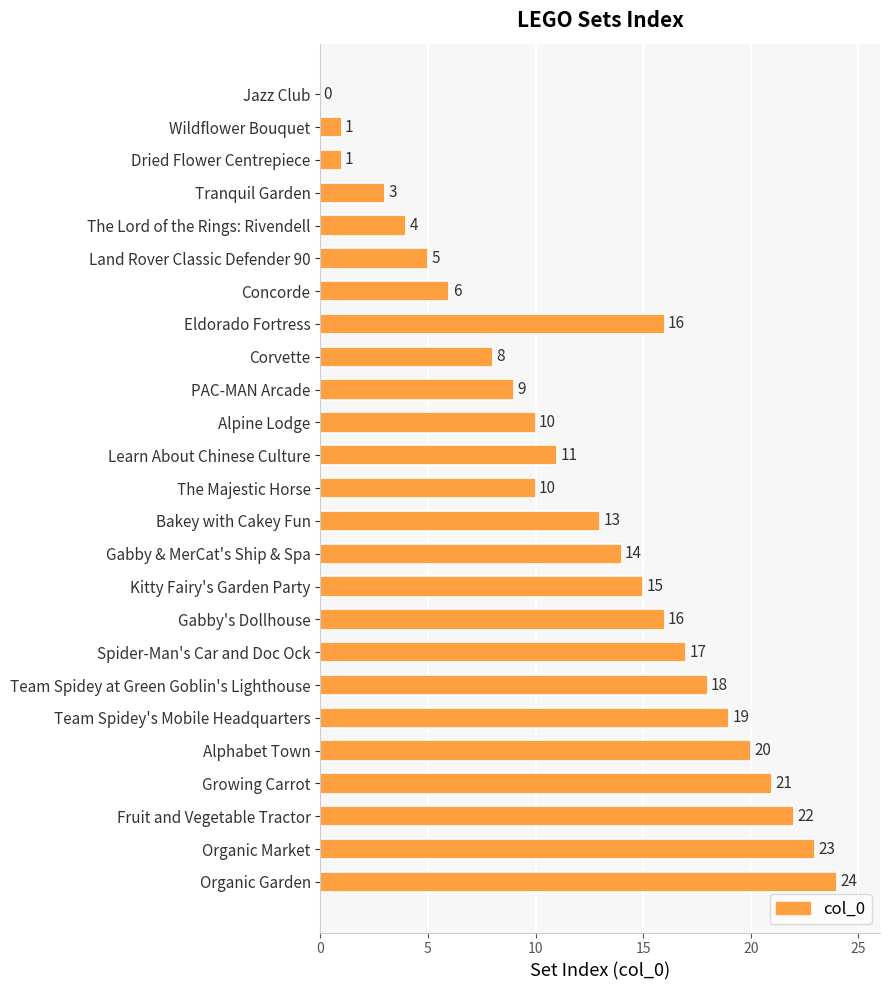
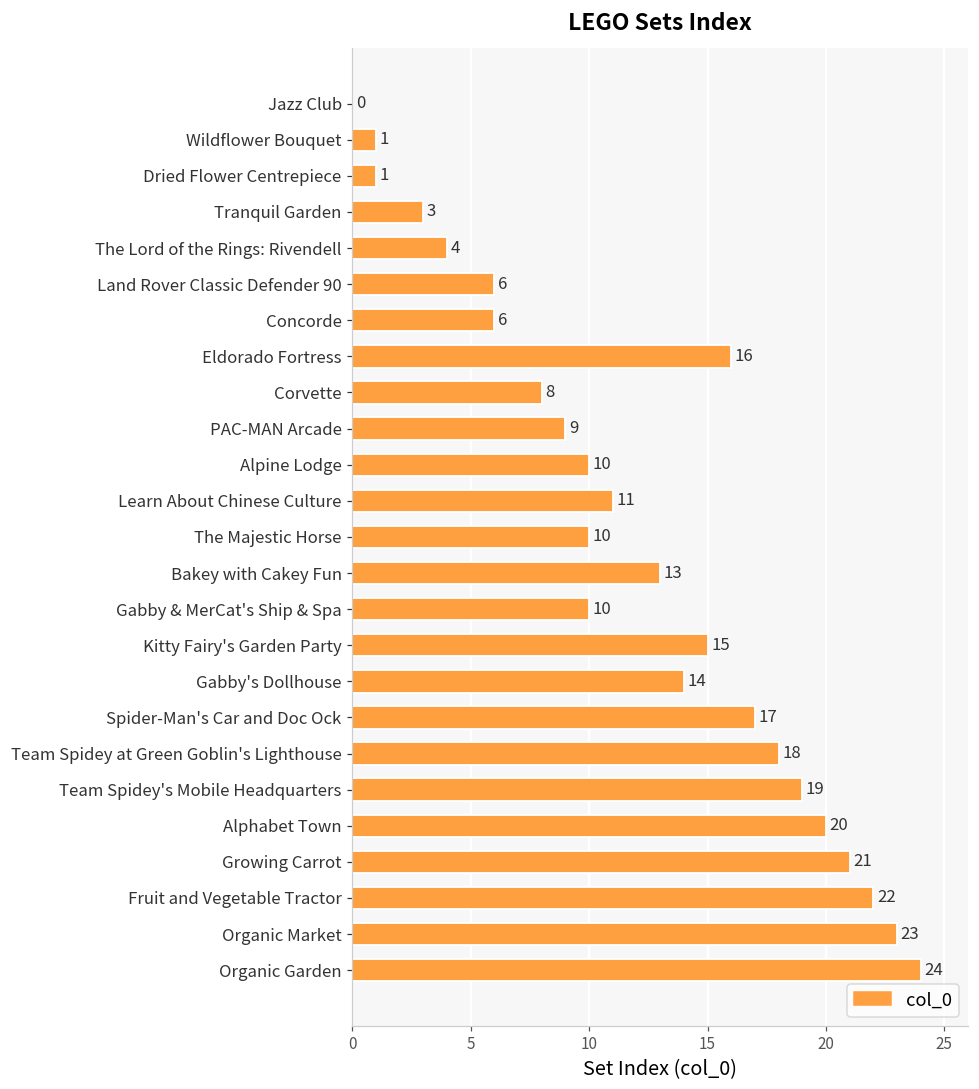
Land Rover Classic Defender 90: 5 -> 6
Gabby & MerCat's Ship & Spa: 14 -> 10
Gabby's Dollhouse: 16 -> 14
